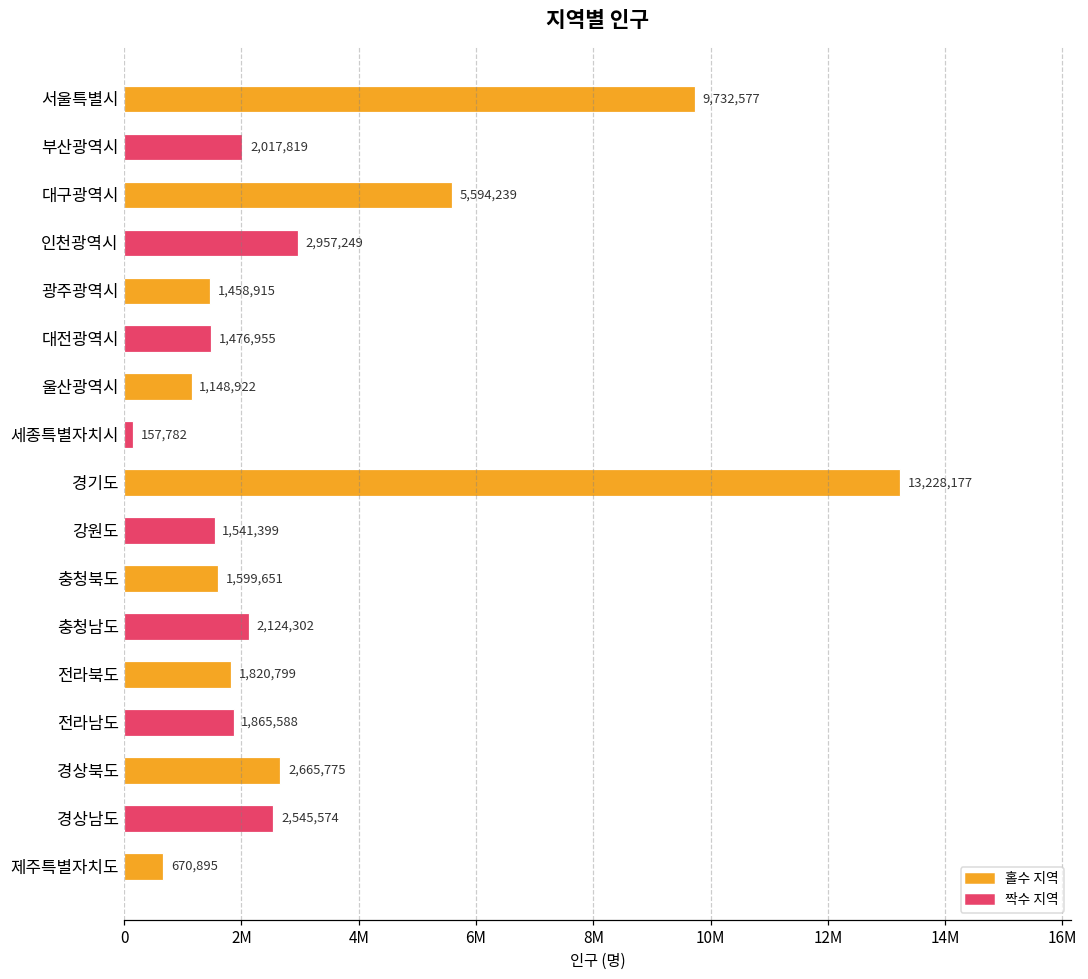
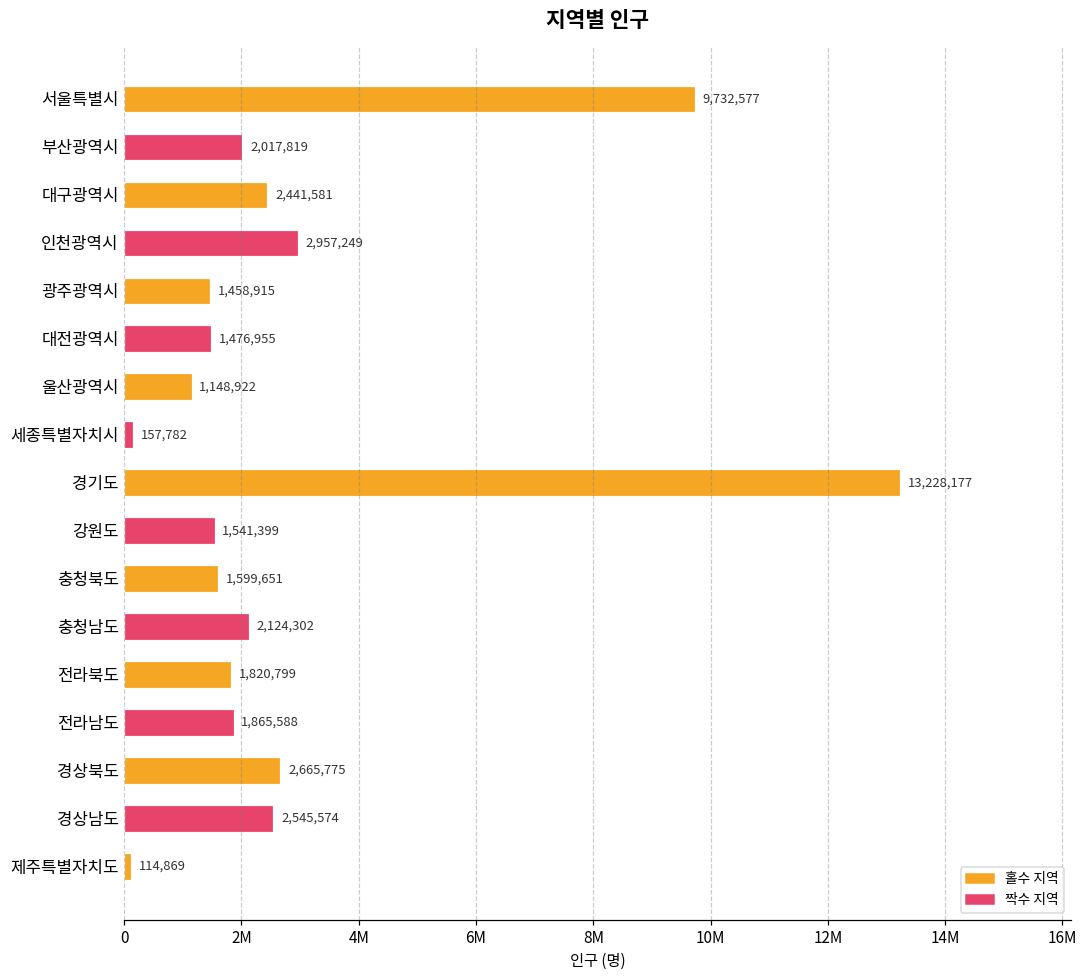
대구광역시: 5,594,239 -> 2,441,581
제주특별자치도: 670,895 -> 114,869
